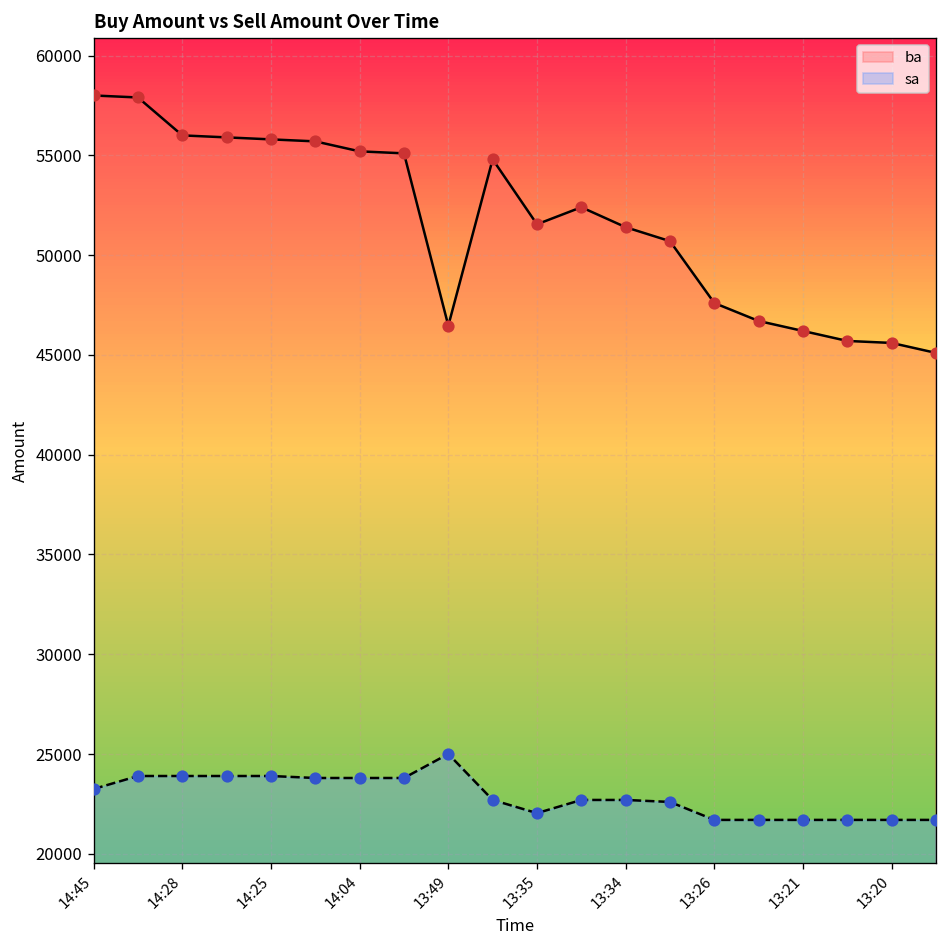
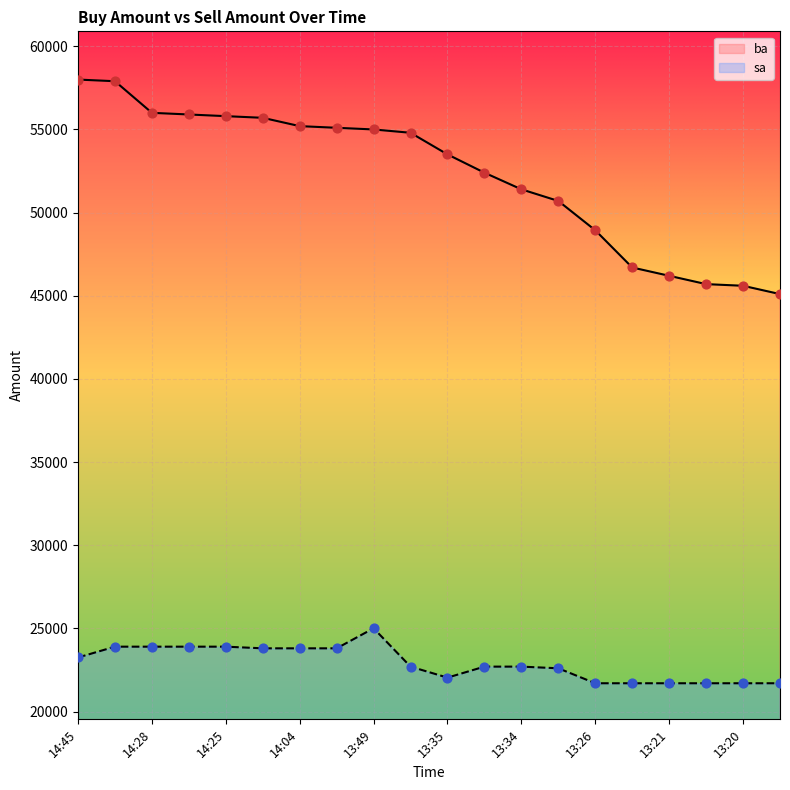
ba, 13:49: 46500 -> 55000
ba, 13:35: 51500 -> 53500
ba, 13:26: 47600 -> 48900
